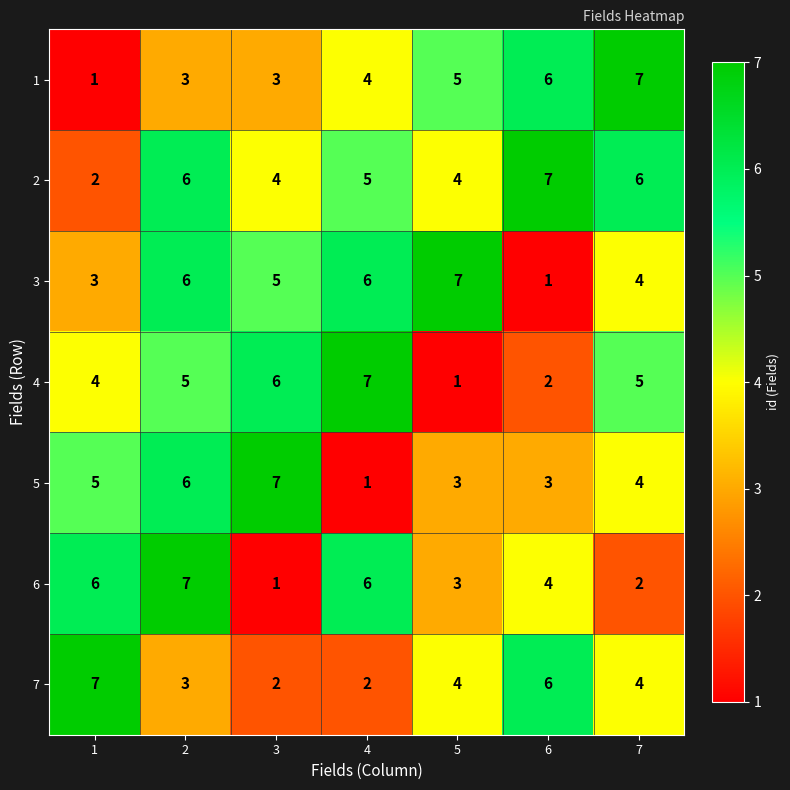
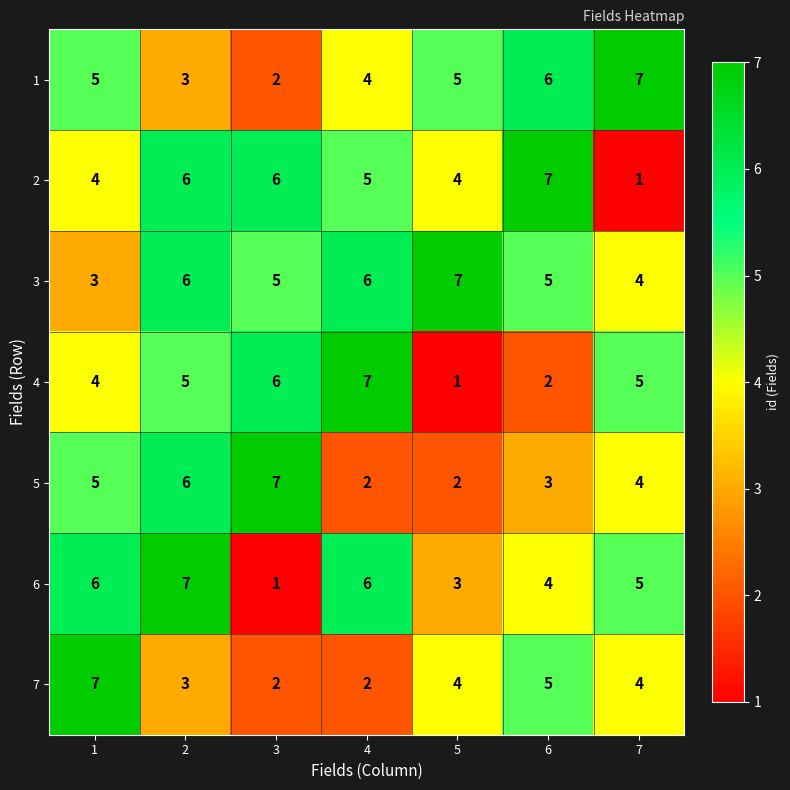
1, 1: 1 -> 5
1, 3: 3 -> 2
2, 1: 2 -> 4
2, 3: 4 -> 6
2, 7: 6 -> 1
3, 6: 1 -> 5
5, 4: 1 -> 2
5, 5: 3 -> 2
6, 7: 2 -> 5
7, 6: 6 -> 5
